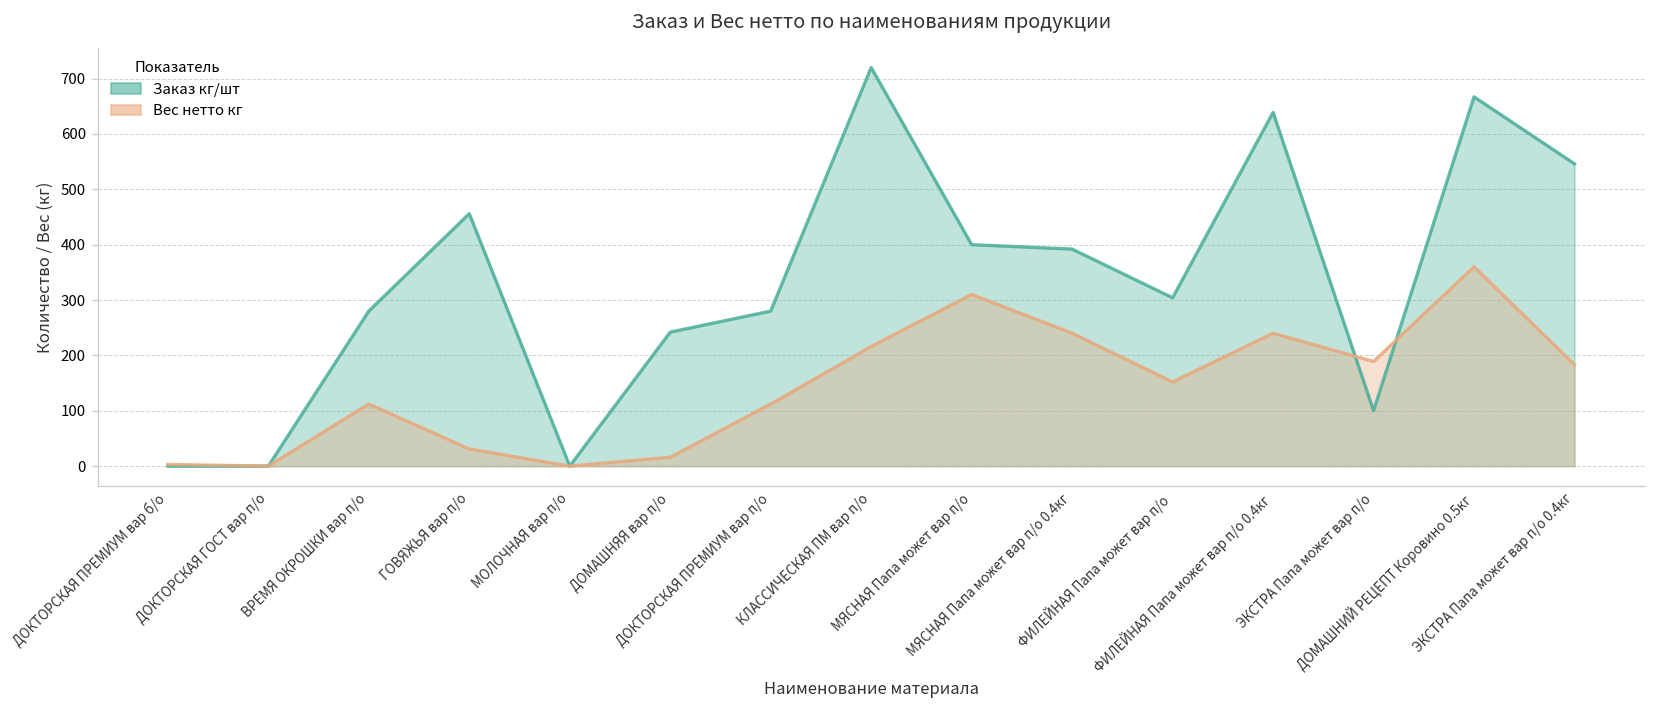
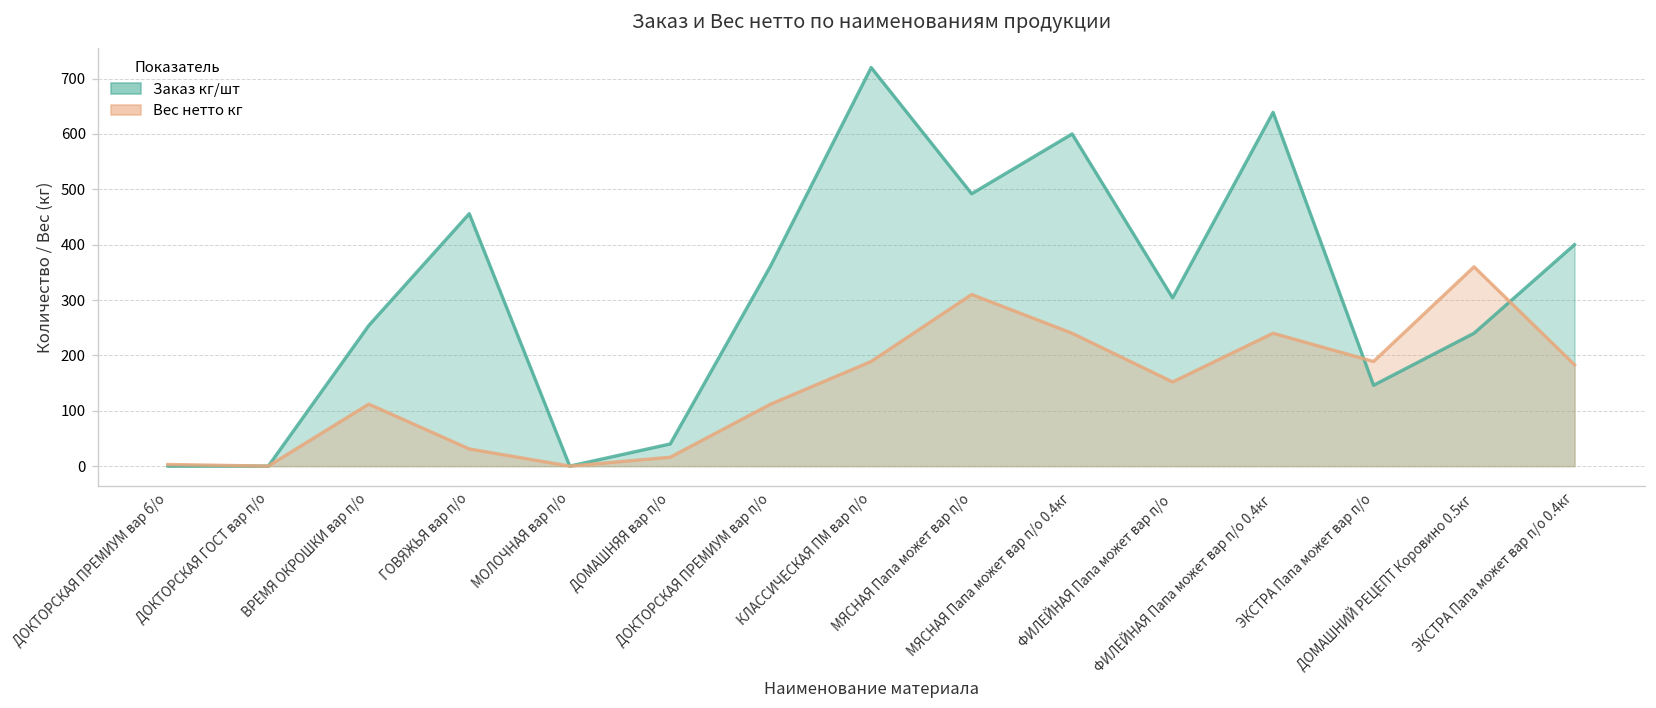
Заказ кг/шт, ВРЕМЯ ОКРОШКИ вар п/о: 280 -> 250
Заказ кг/шт, ДОМАШНЯЯ вар п/о: 240 -> 40
Заказ кг/шт, ДОКТОРСКАЯ ПРЕМИУМ вар п/о: 280 -> 360
Вес нетто кг, КЛАССИЧЕСКАЯ ПМ вар п/о: 220 -> 190
Заказ кг/шт, МЯСНАЯ Папа может вар п/о: 400 -> 490
Заказ кг/шт, МЯСНАЯ Папа может вар п/о 0.4кг: 390 -> 600
Заказ кг/шт, ЭКСТРА Папа может вар п/о: 100 -> 150
Заказ кг/шт, ДОМАШНИЙ РЕЦЕПТ Коровино 0.5кг: 670 -> 240
Заказ кг/шт, ЭКСТРА Папа может вар п/о 0.4кг: 550 -> 400
